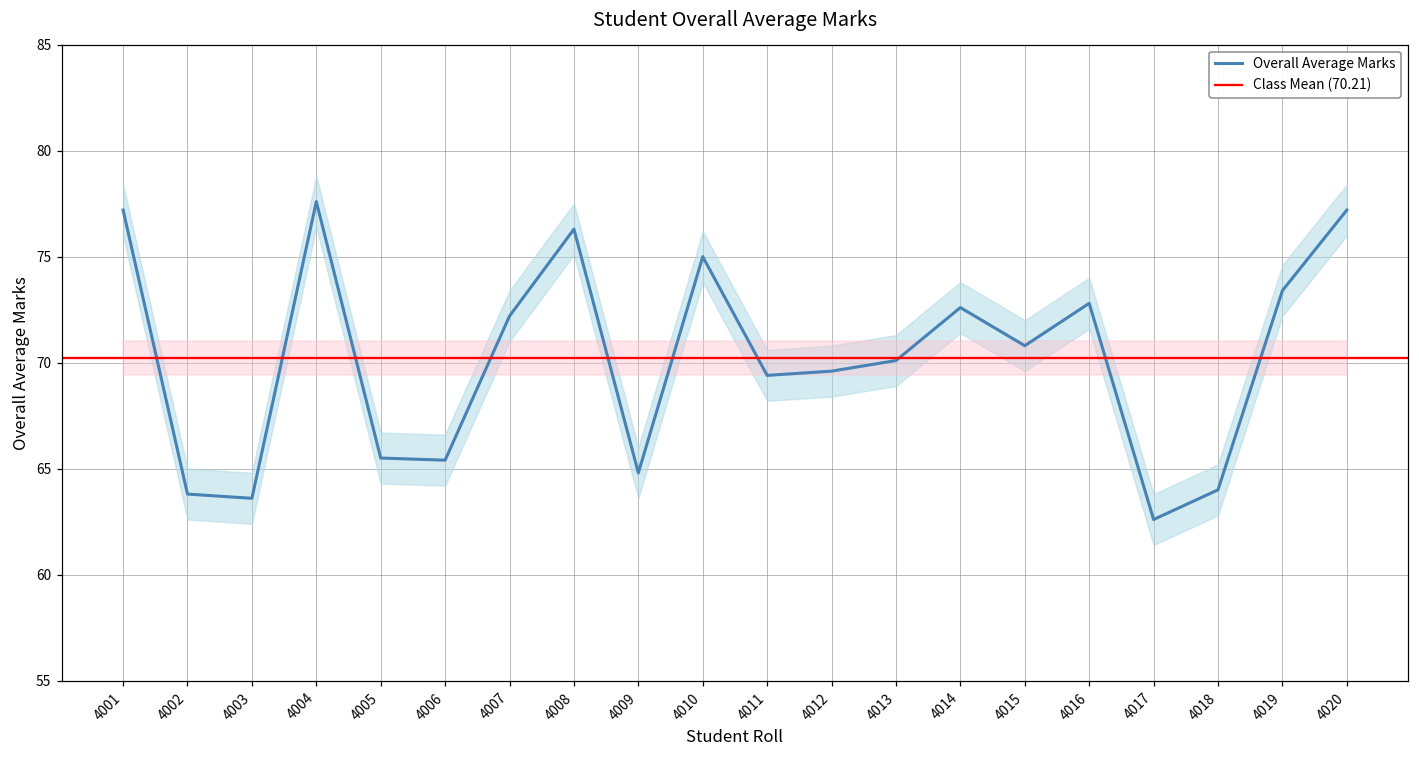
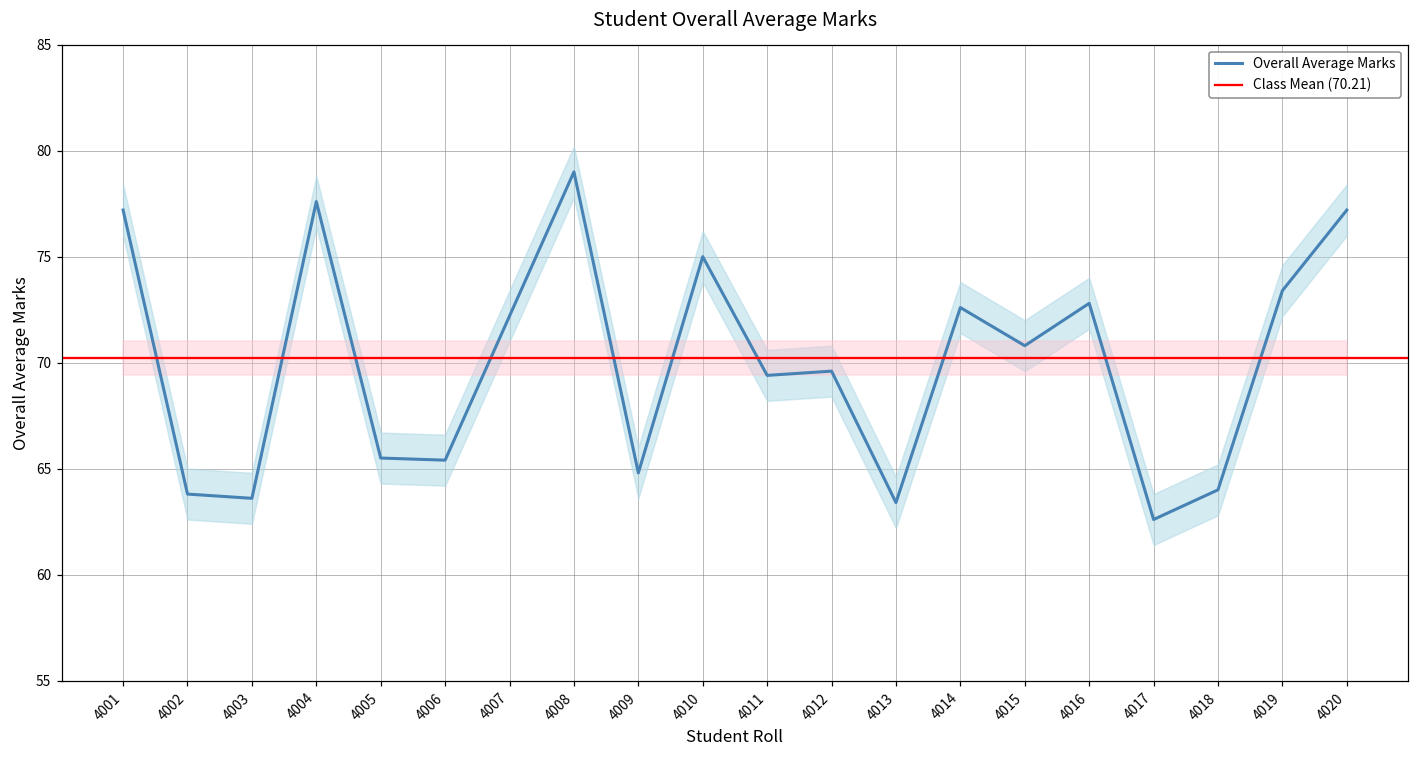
Overall Average Marks, 4008: 76.3 -> 79.0
Overall Average Marks, 4013: 70.1 -> 63.4
